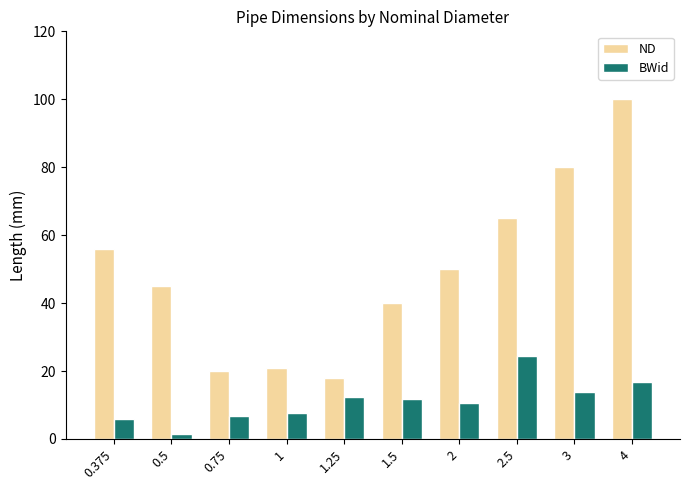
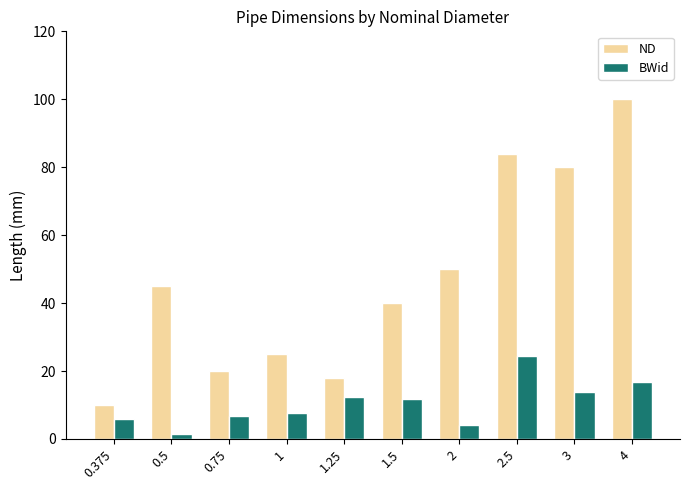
ND, 0.375: 56 -> 10
ND, 1: 21 -> 25
BWid, 2: 11 -> 4
ND, 2.5: 65 -> 84
